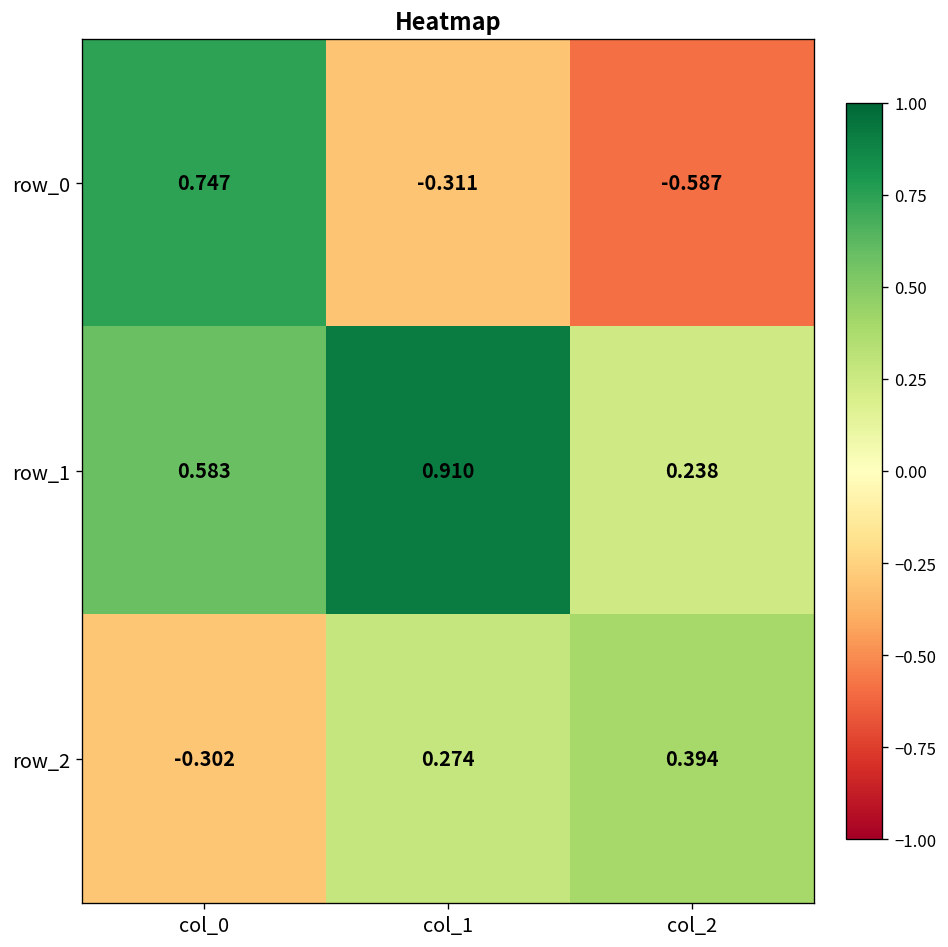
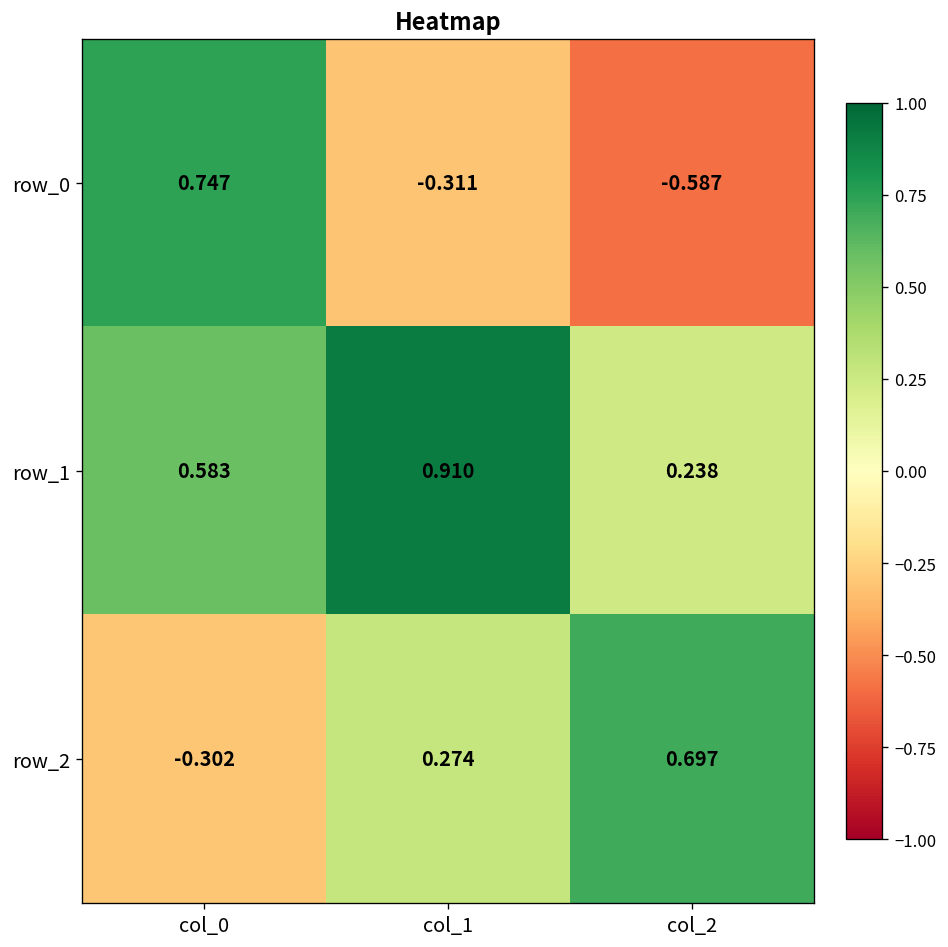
row_2, col_2: 0.394 -> 0.697
